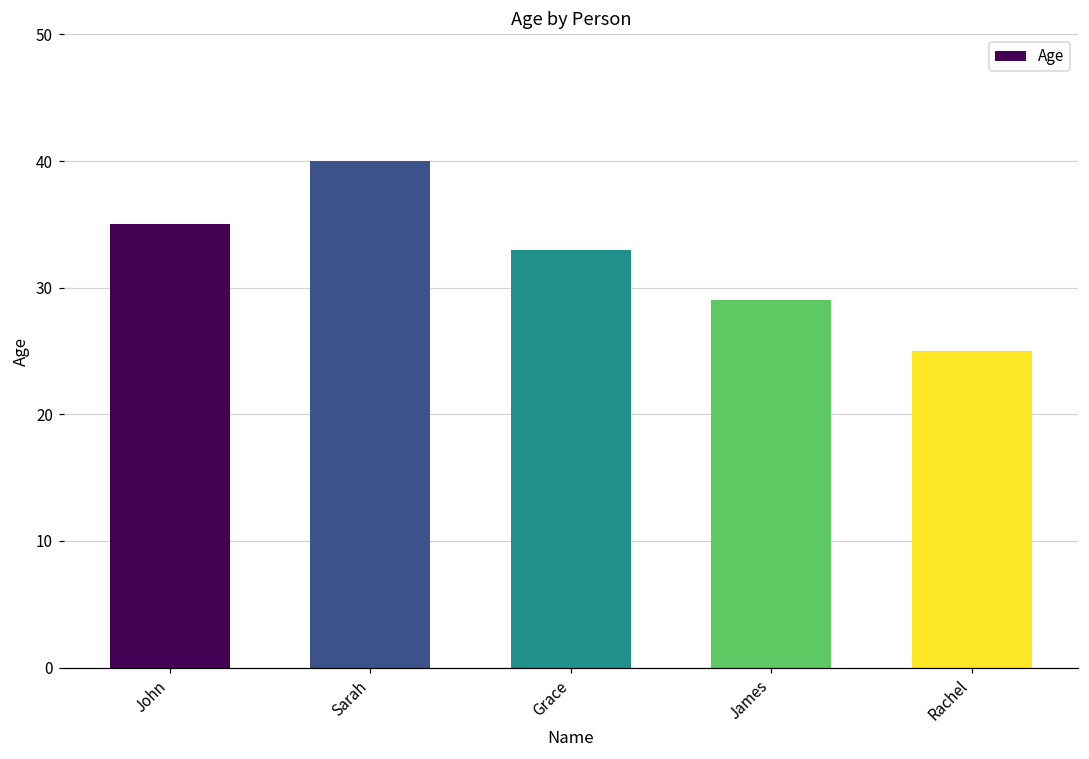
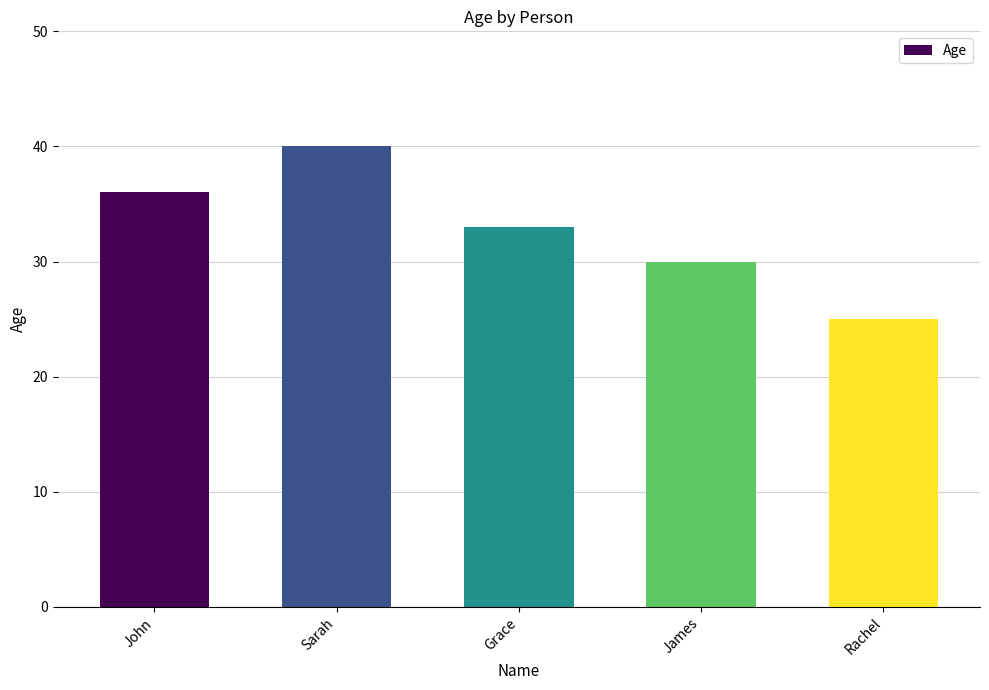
John: 35 -> 36
James: 29 -> 30
